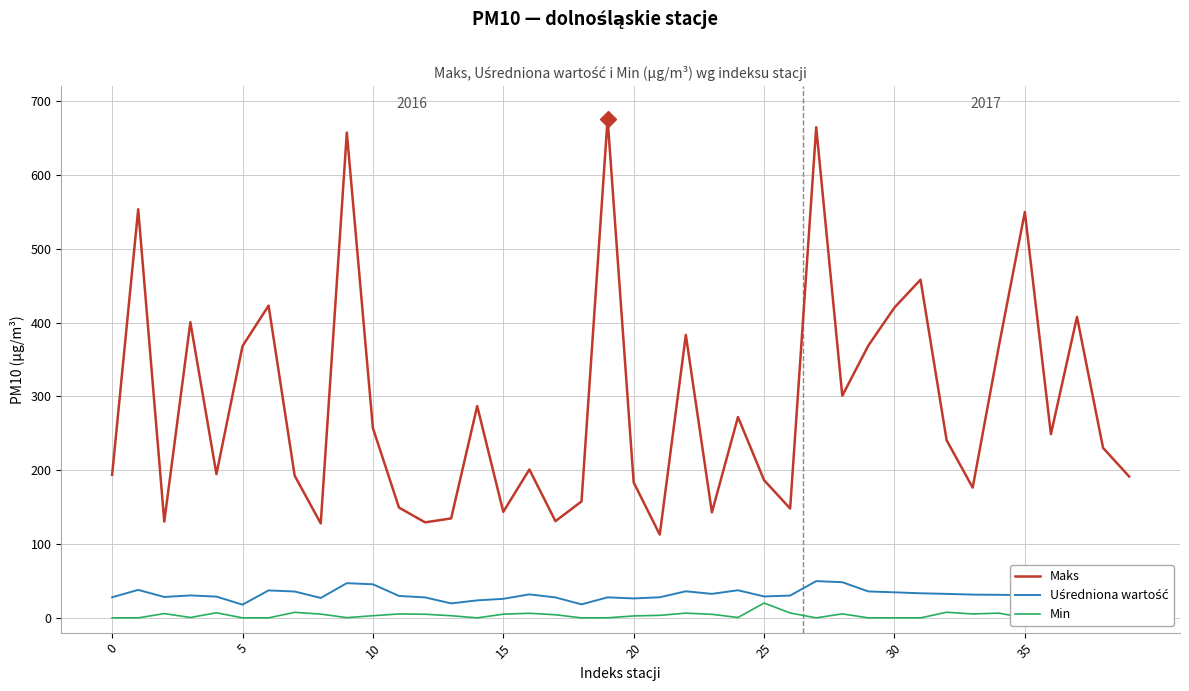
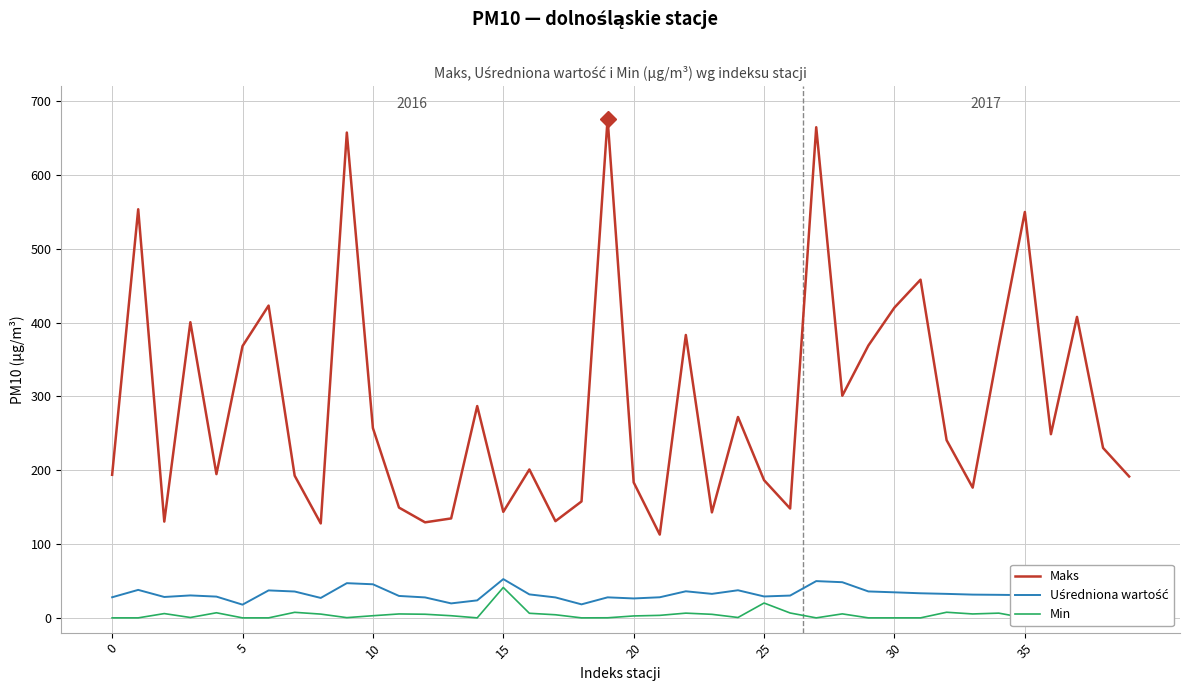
Uśredniona wartość, 15: 30 -> 50
Min, 15: 10 -> 40
